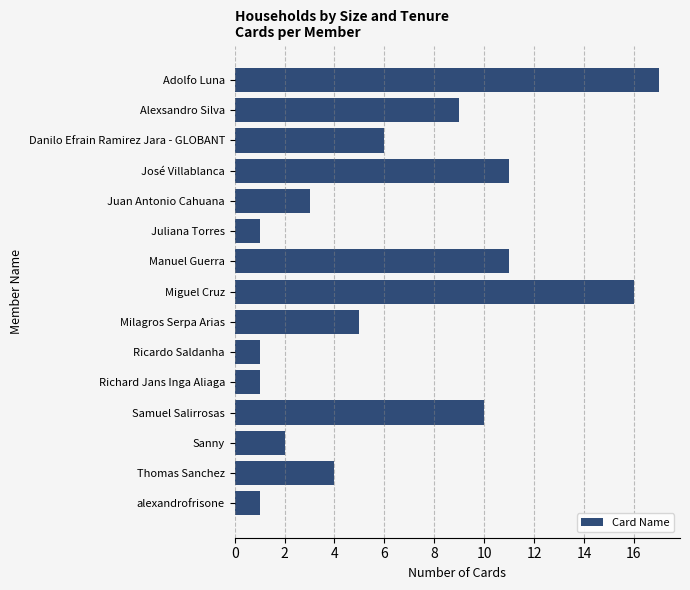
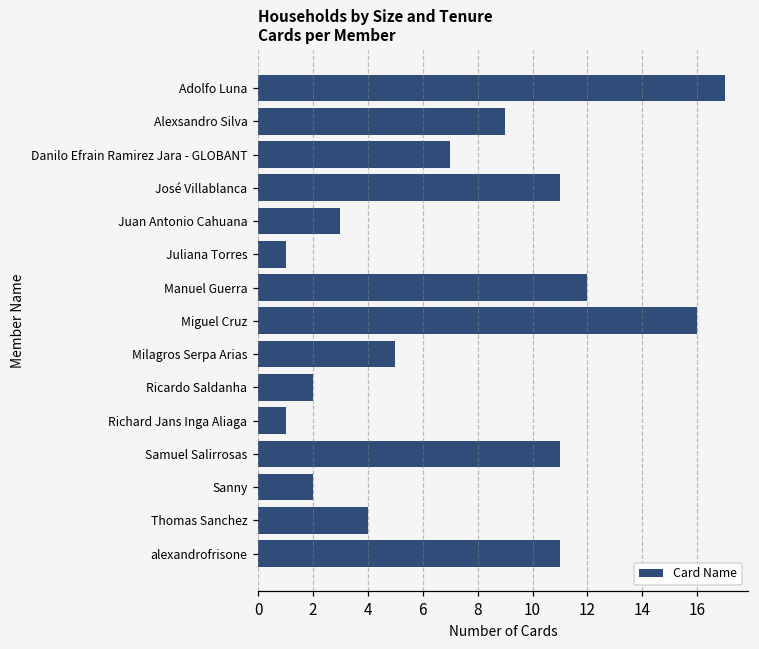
Danilo Efrain Ramirez Jara - GLOBANT: 6 -> 7
Manuel Guerra: 11 -> 12
Ricardo Saldanha: 1 -> 2
Samuel Salirrosas: 10 -> 11
alexandrofrisone: 1 -> 11
